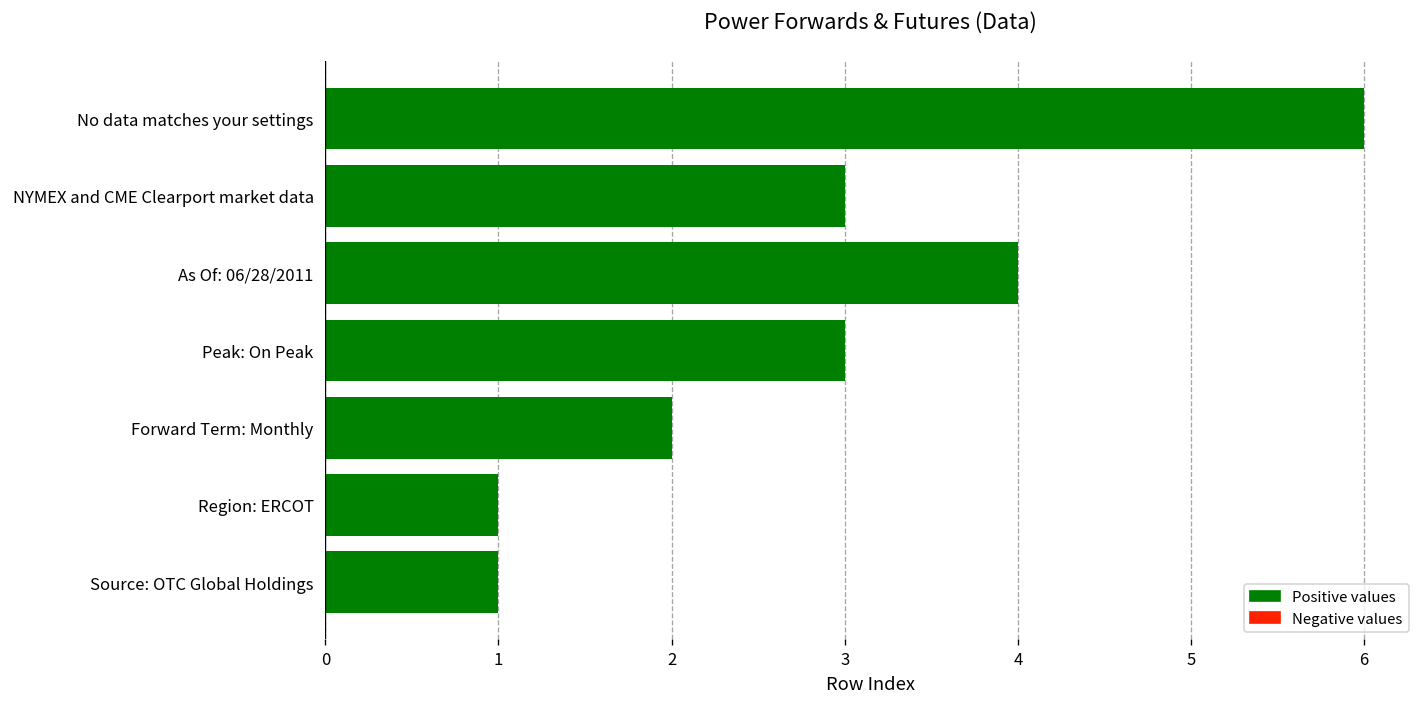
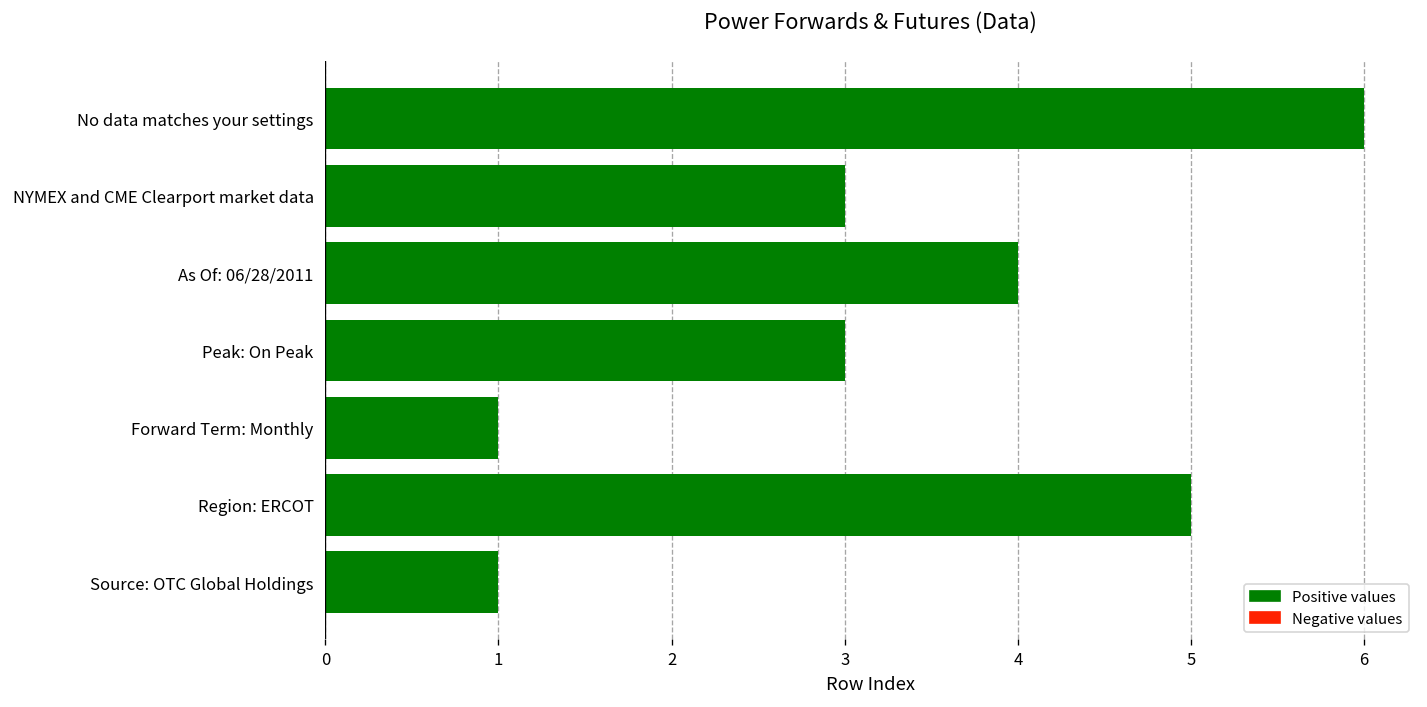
Forward Term: Monthly: 2 -> 1
Region: ERCOT: 1 -> 5
